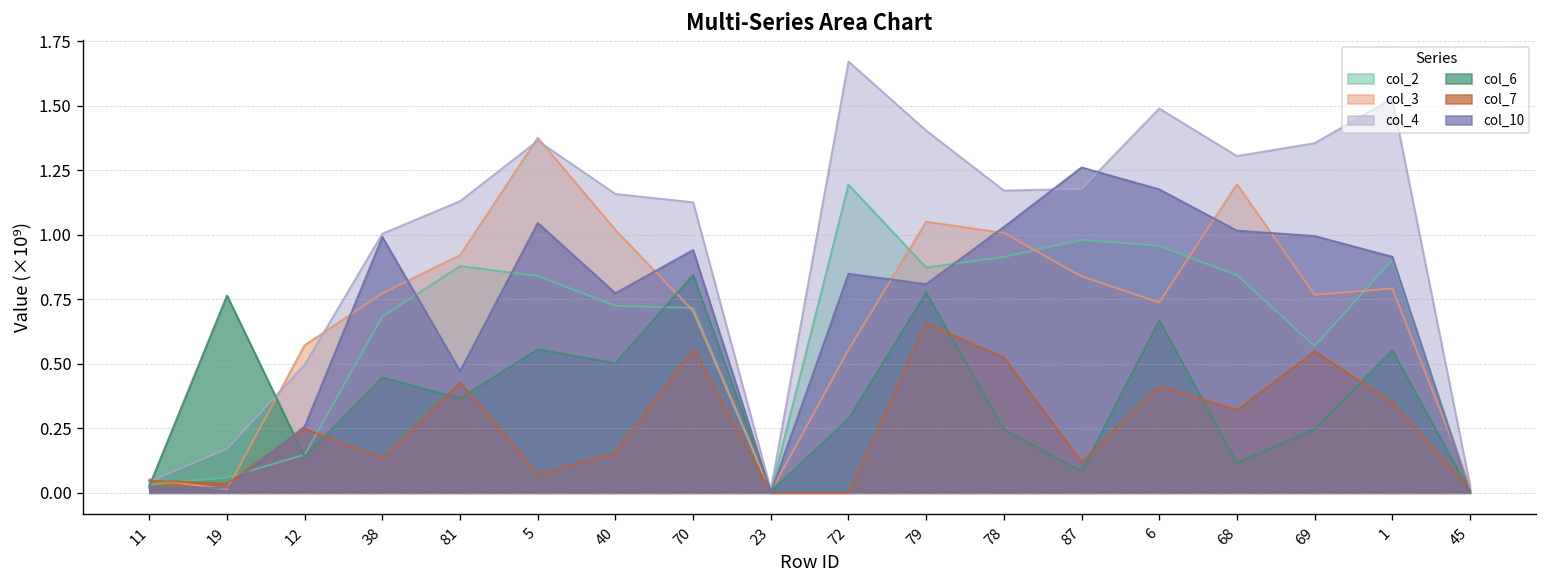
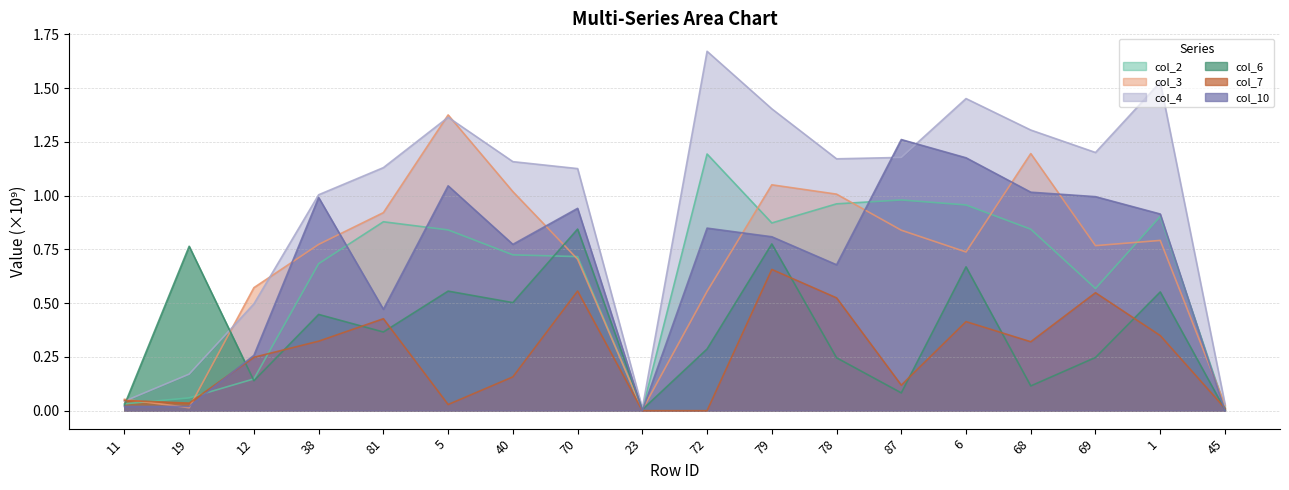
col_7, 38: 0.13 -> 0.32
col_7, 5: 0.07 -> 0.03
col_2, 78: 0.91 -> 0.96
col_10, 78: 1.03 -> 0.68
col_4, 6: 1.49 -> 1.45
col_4, 69: 1.35 -> 1.20
